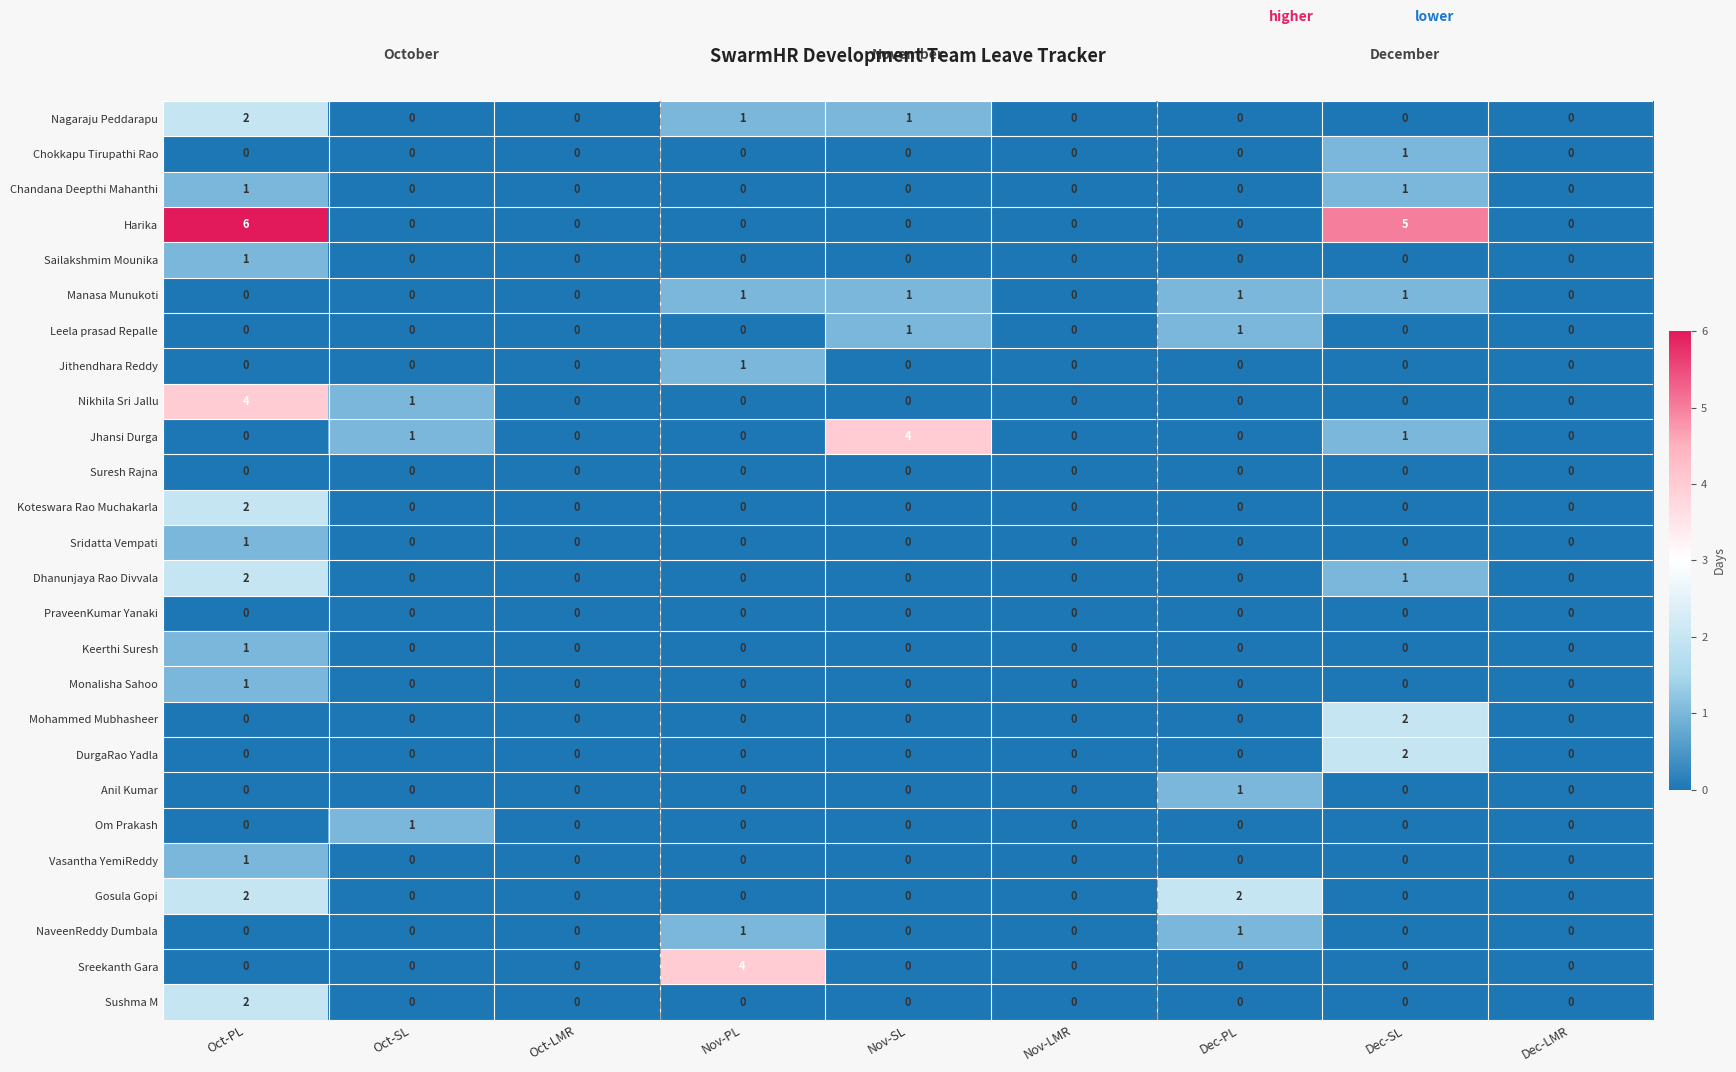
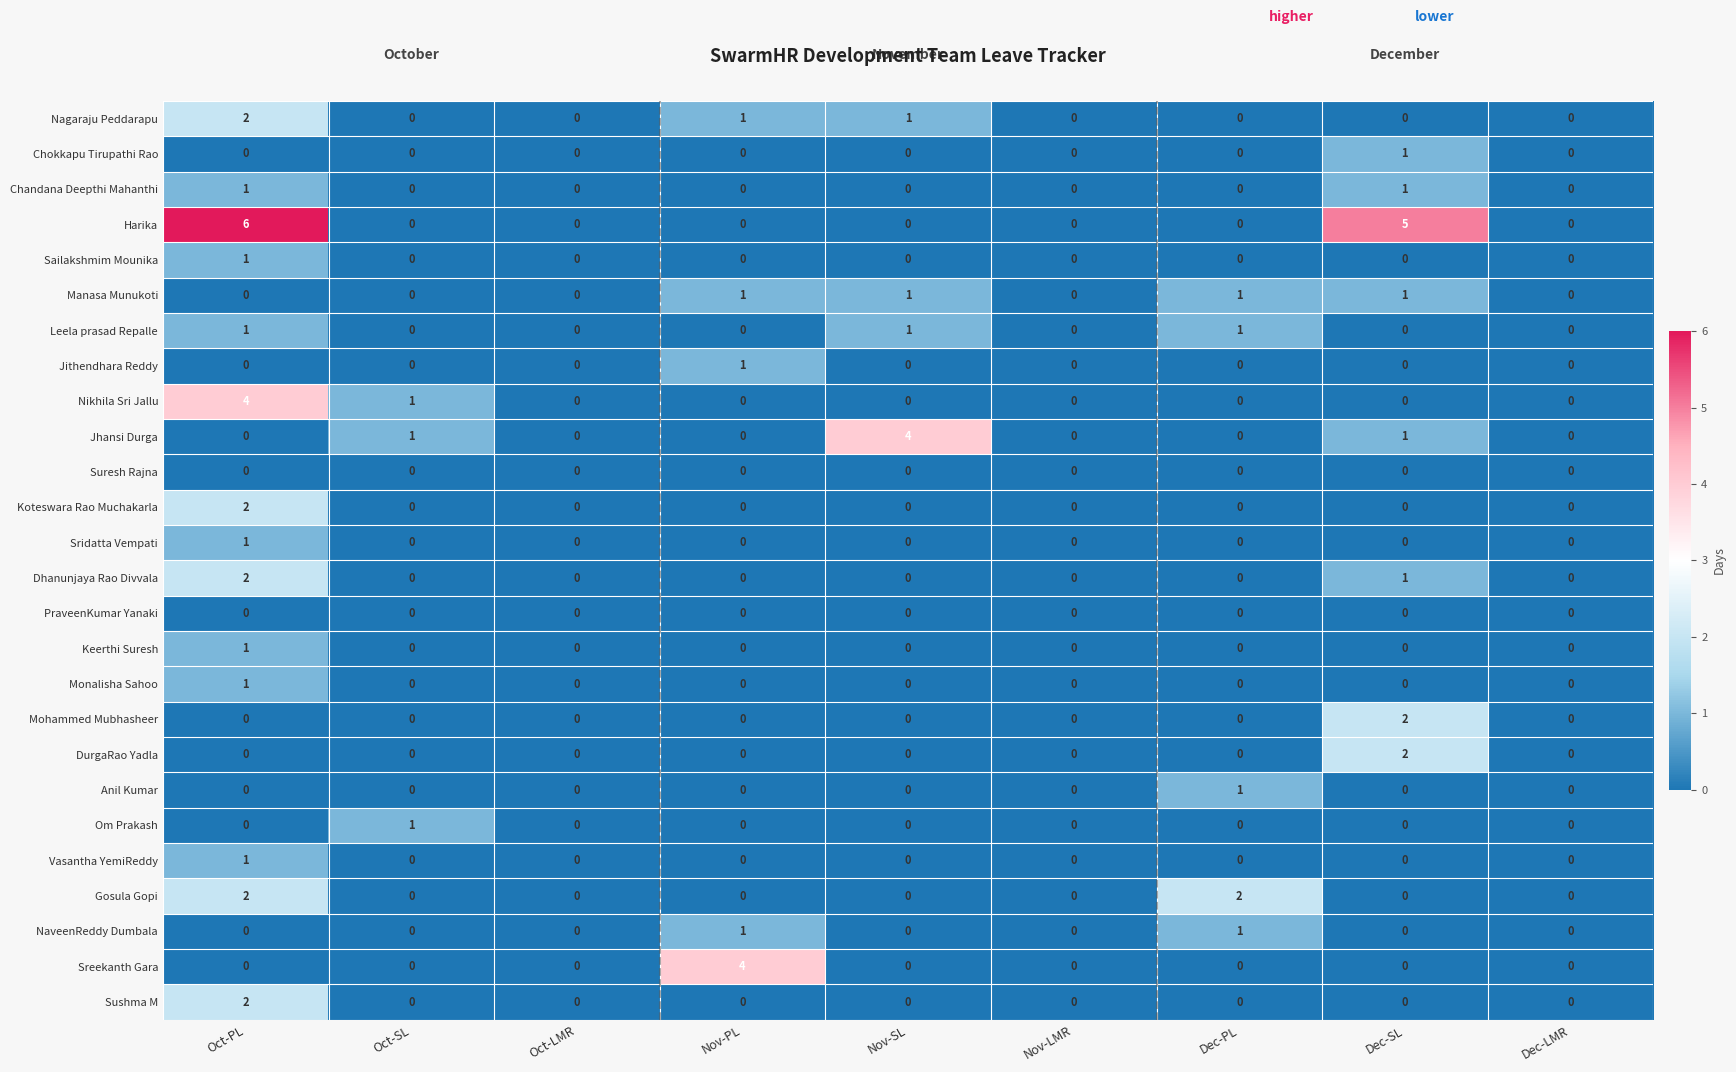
Leela prasad Repalle, Oct-PL: 0 -> 1
